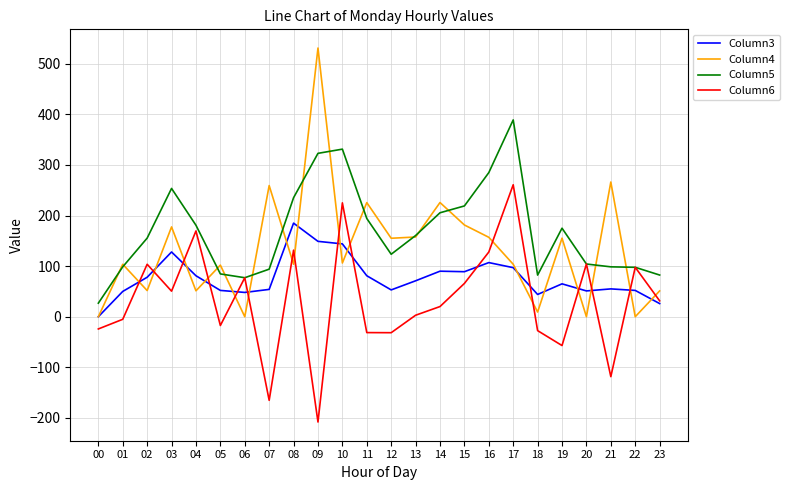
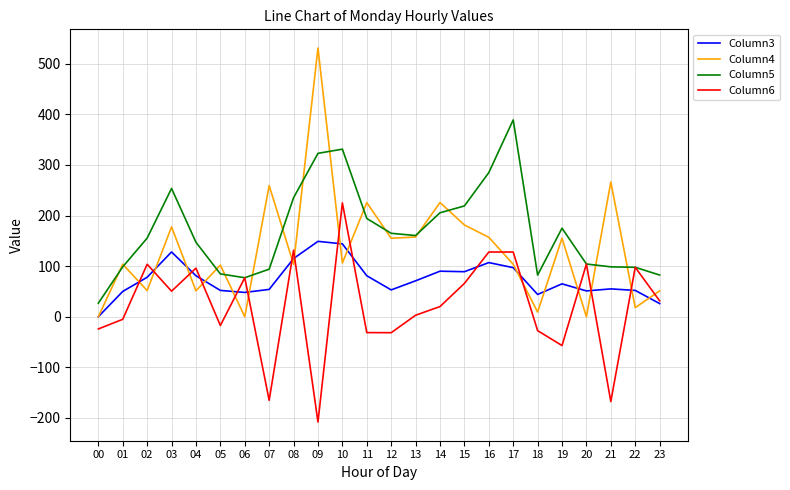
Column5, 04: 180 -> 150
Column6, 04: 170 -> 100
Column3, 08: 190 -> 120
Column5, 12: 120 -> 160
Column6, 17: 260 -> 130
Column6, 21: -120 -> -170
Column4, 22: 0 -> 20
